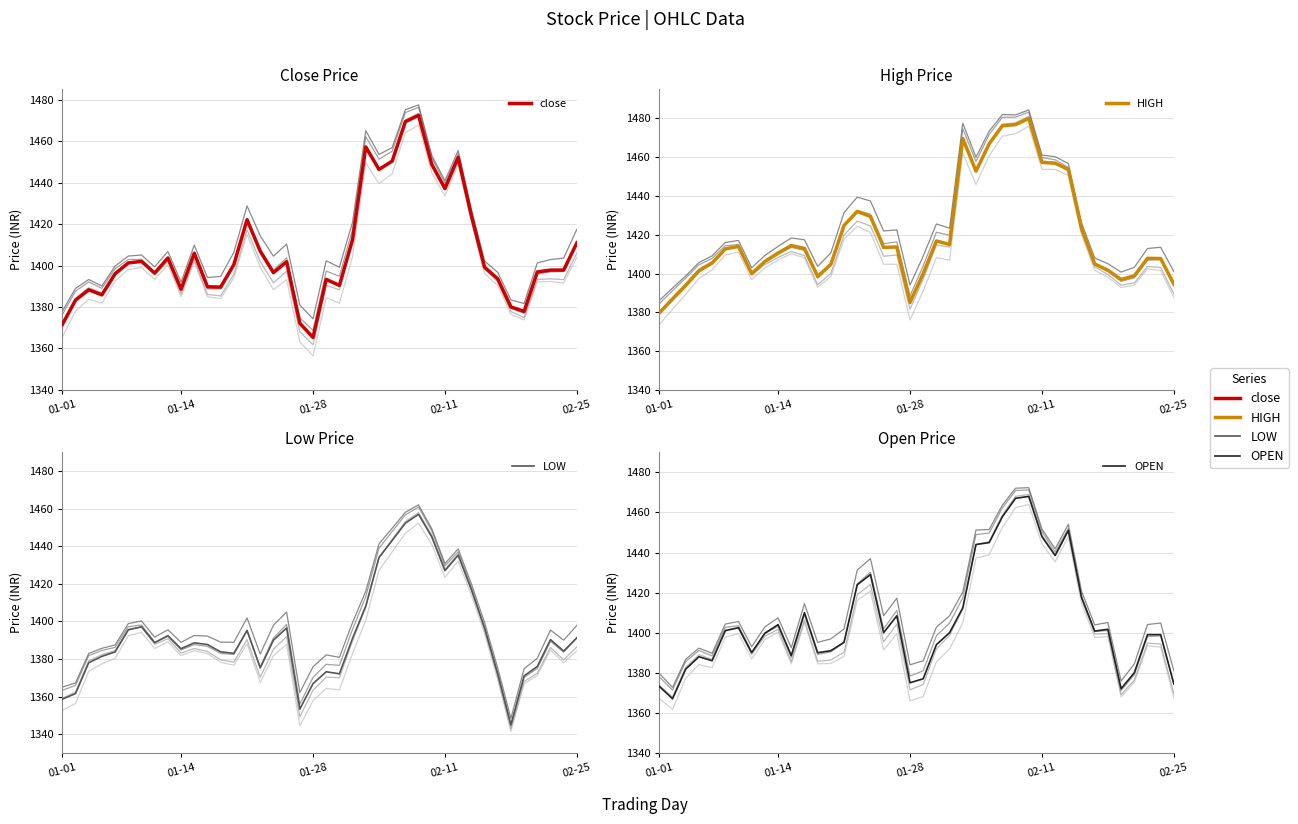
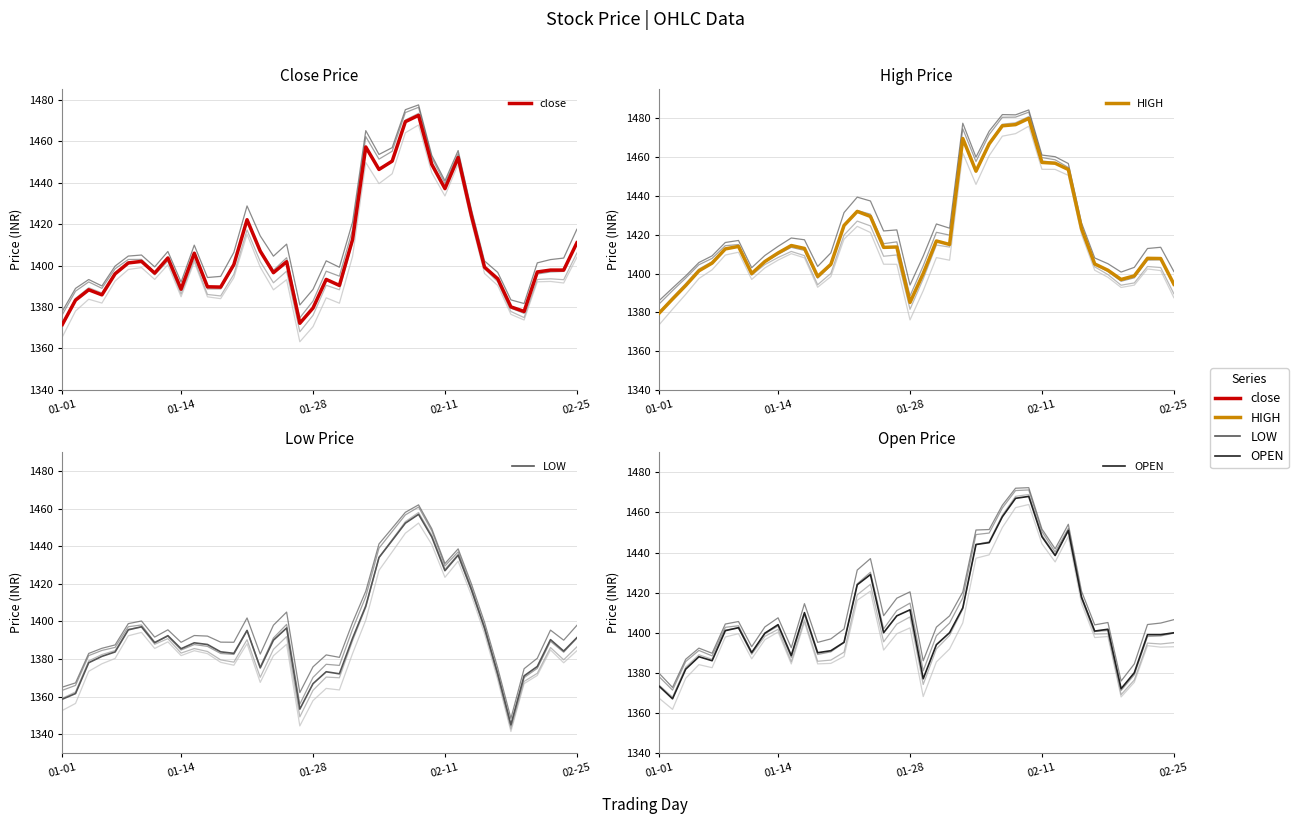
Close Price, close, 01-28: 1365 -> 1380
Open Price, OPEN, 01-28: 1375 -> 1411
Open Price, OPEN, 02-25: 1374 -> 1400
